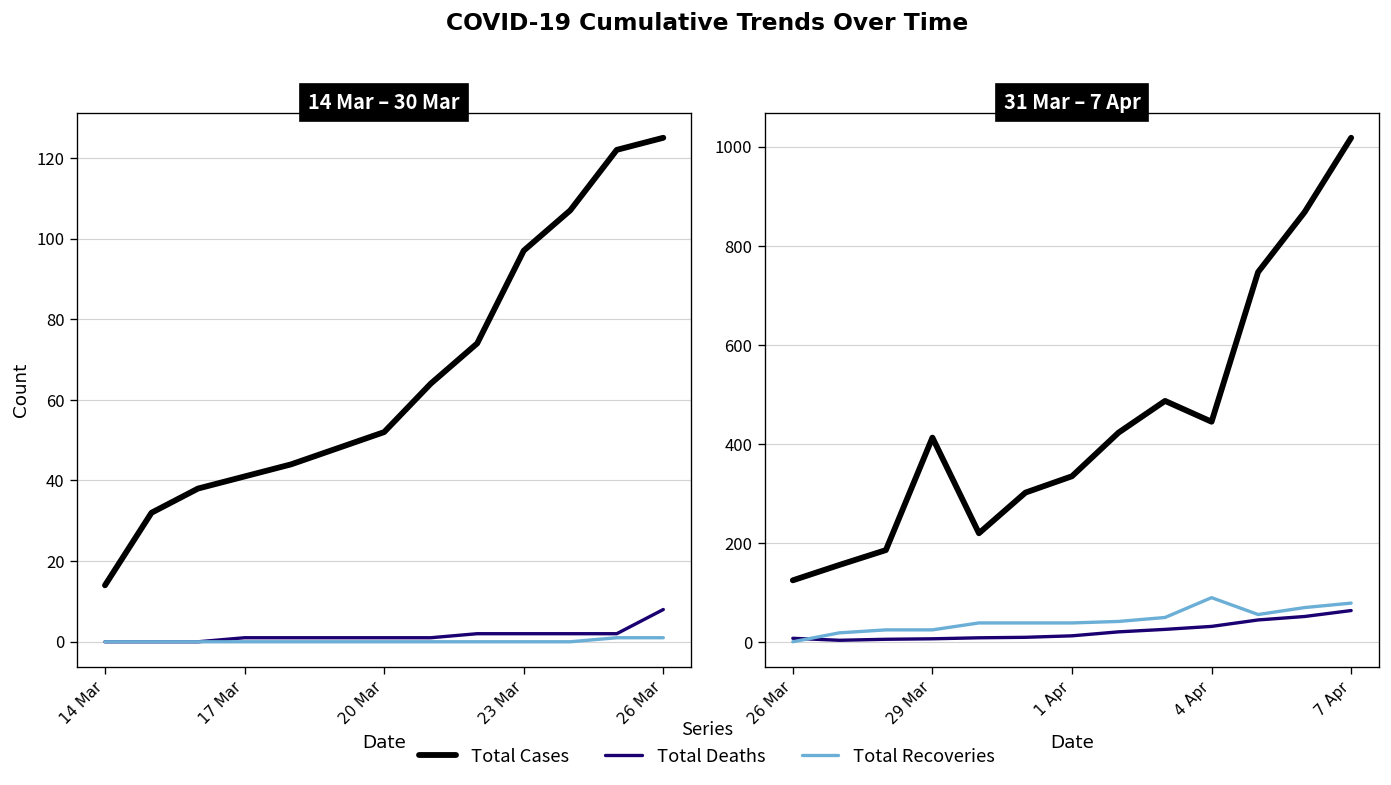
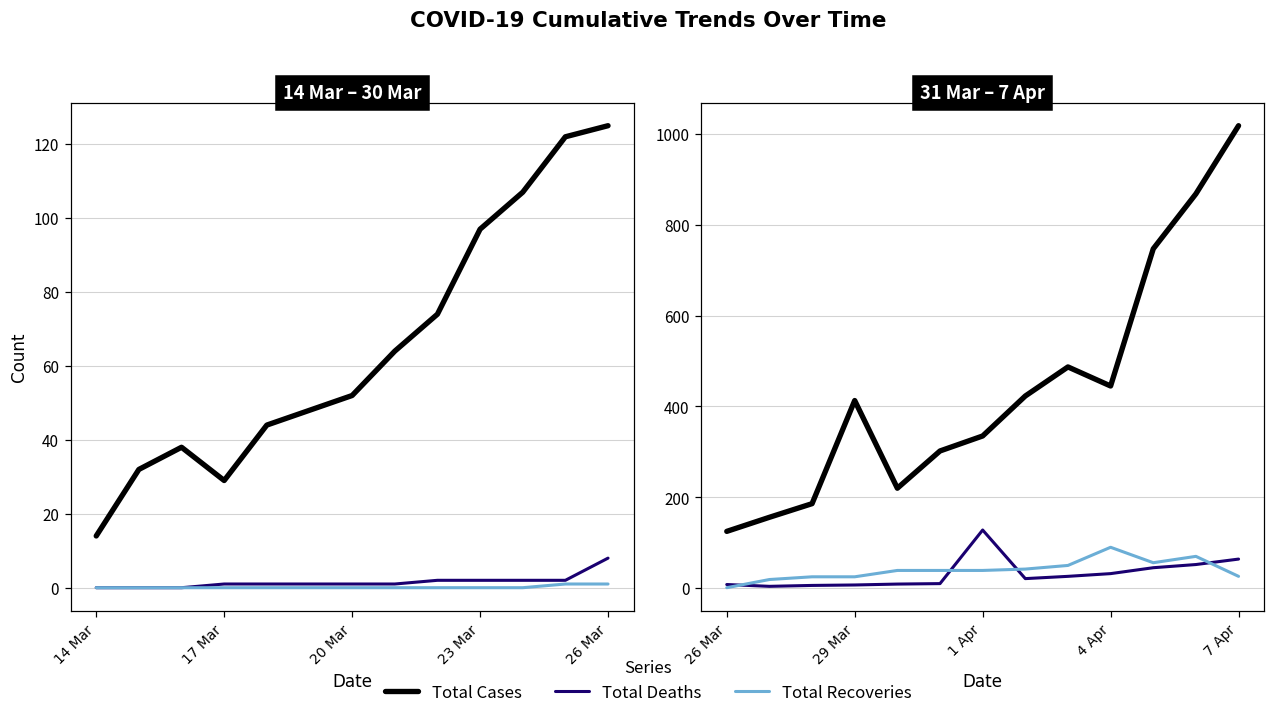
14 Mar – 30 Mar, Total Cases, 17 Mar: 41 -> 29
31 Mar – 7 Apr, Total Deaths, 1 Apr: 10 -> 130
31 Mar – 7 Apr, Total Recoveries, 7 Apr: 80 -> 30
